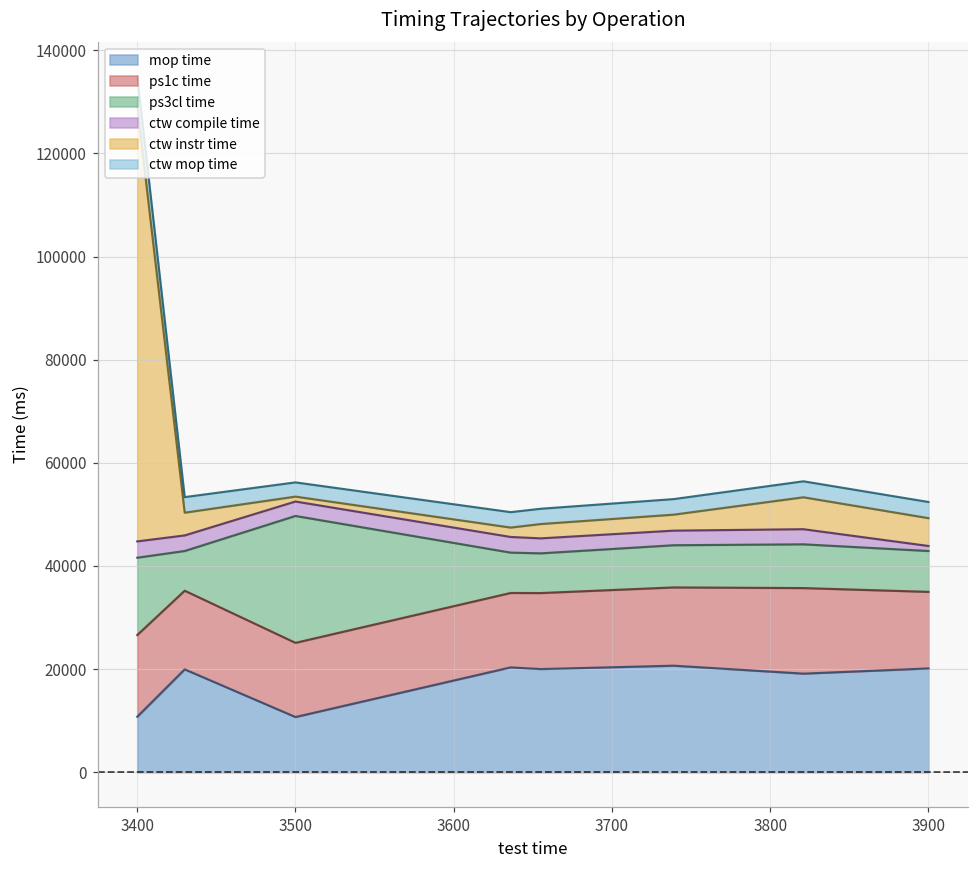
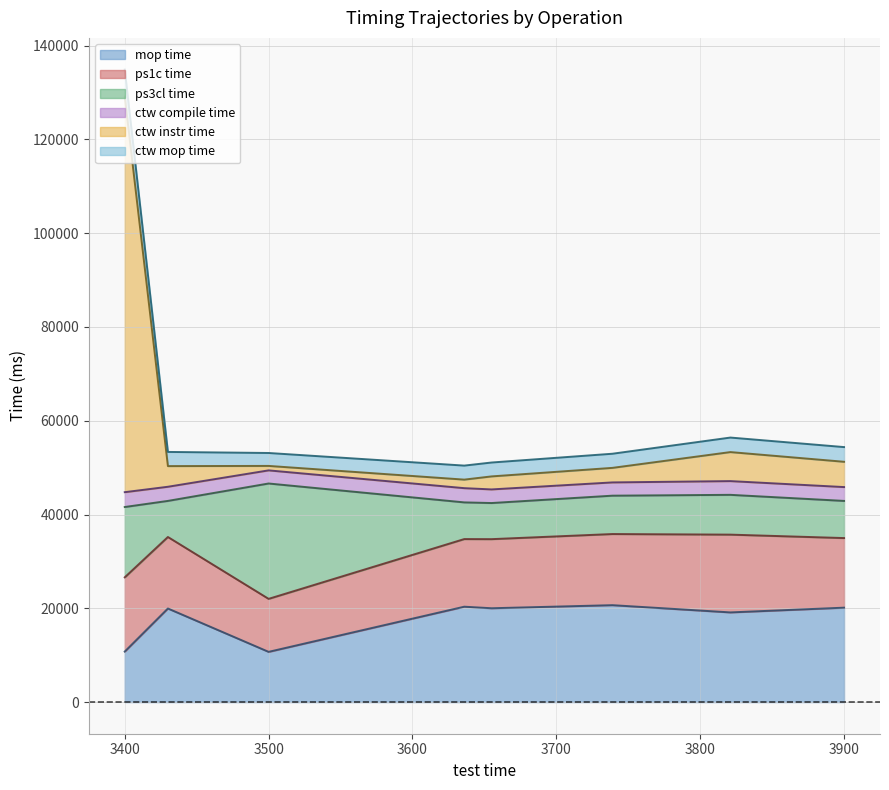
ps1c time, 3500: 14000 -> 11000
ctw compile time, 3900: 1000 -> 3000
